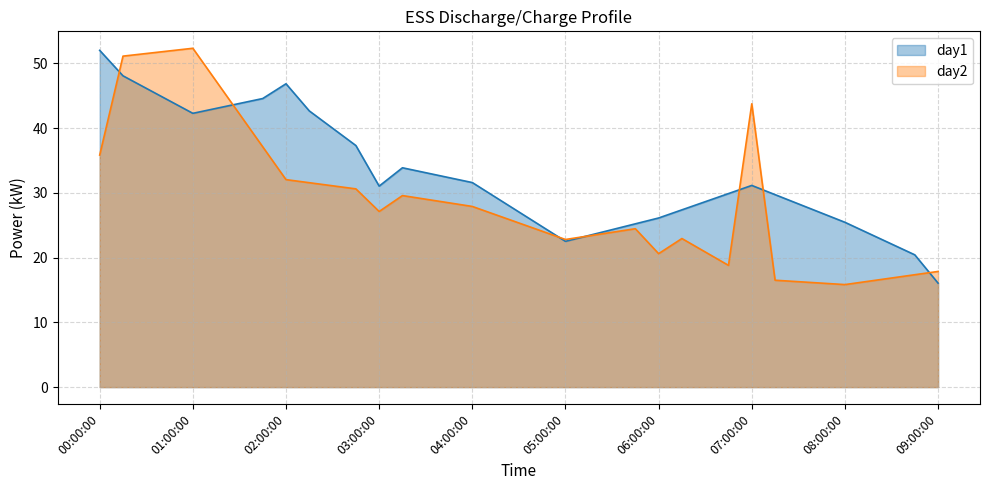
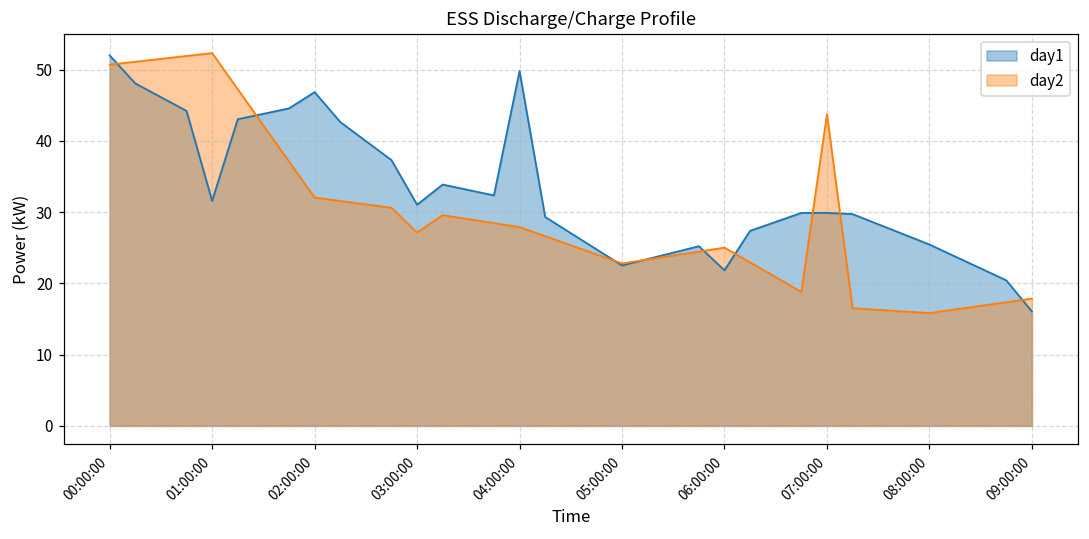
day2, 00:00:00: 36 -> 51
day1, 01:00:00: 42 -> 32
day1, 04:00:00: 32 -> 50
day1, 06:00:00: 26 -> 22
day2, 06:00:00: 21 -> 25
day1, 07:00:00: 31 -> 30
